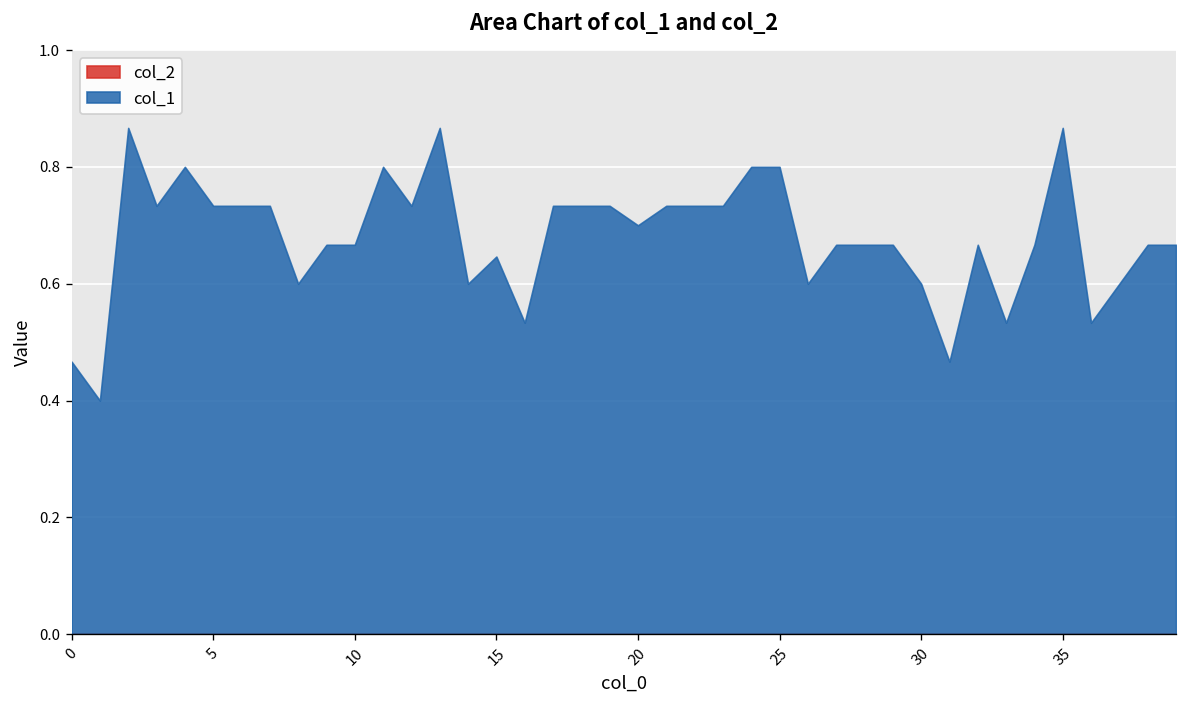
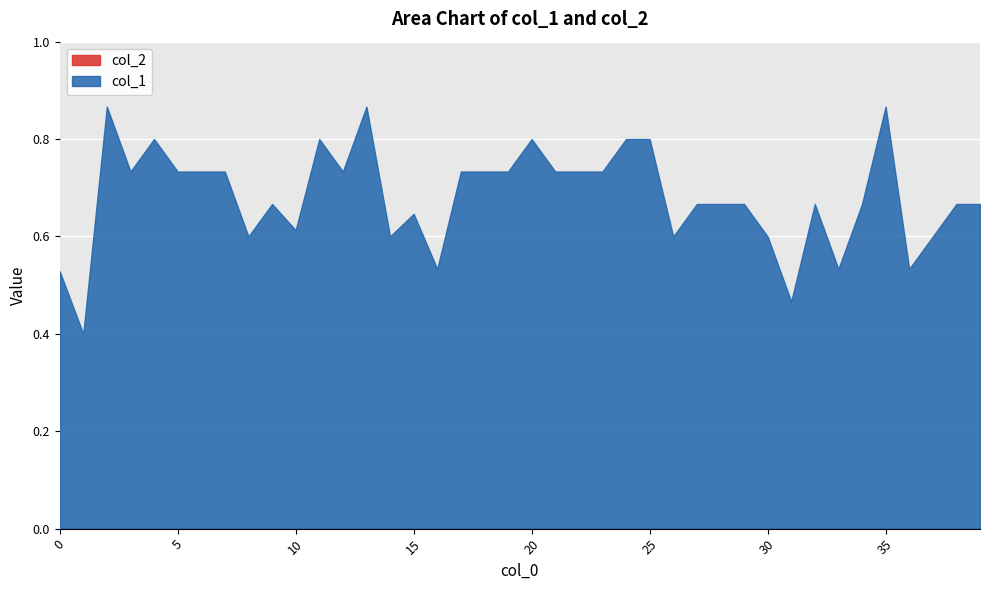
col_1, 0: 0.47 -> 0.53
col_1, 10: 0.67 -> 0.61
col_1, 20: 0.7 -> 0.8
